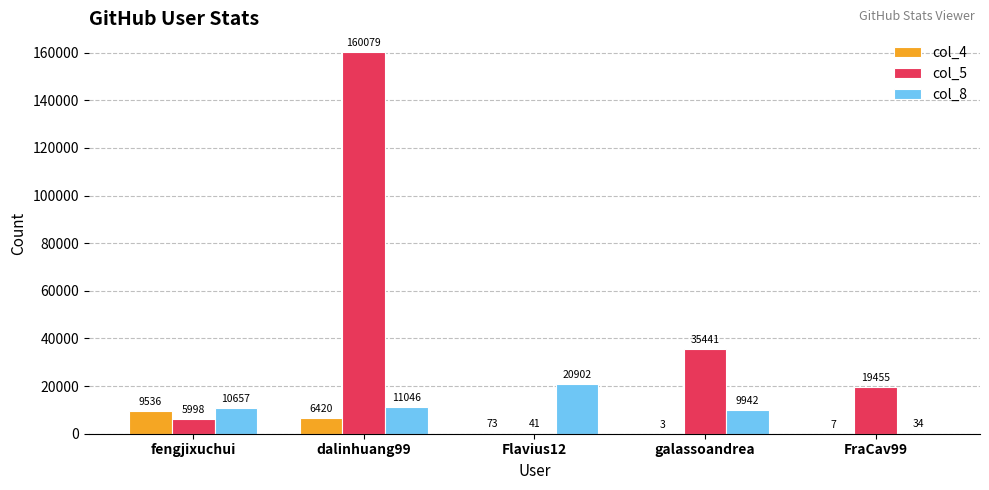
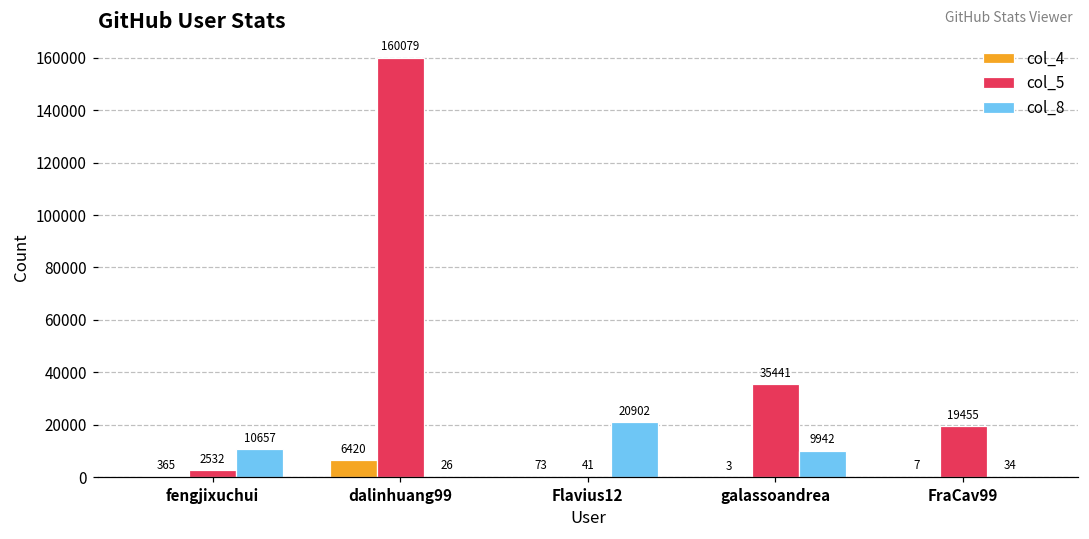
col_4, fengjixuchui: 9536 -> 365
col_5, fengjixuchui: 5998 -> 2532
col_8, dalinhuang99: 11046 -> 26
